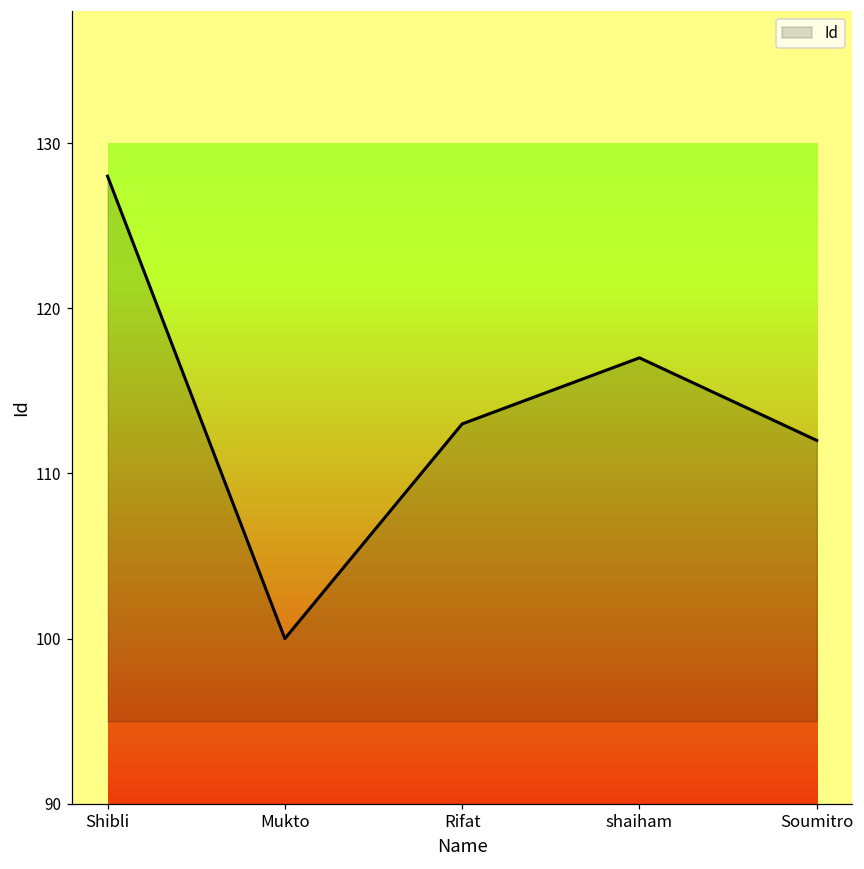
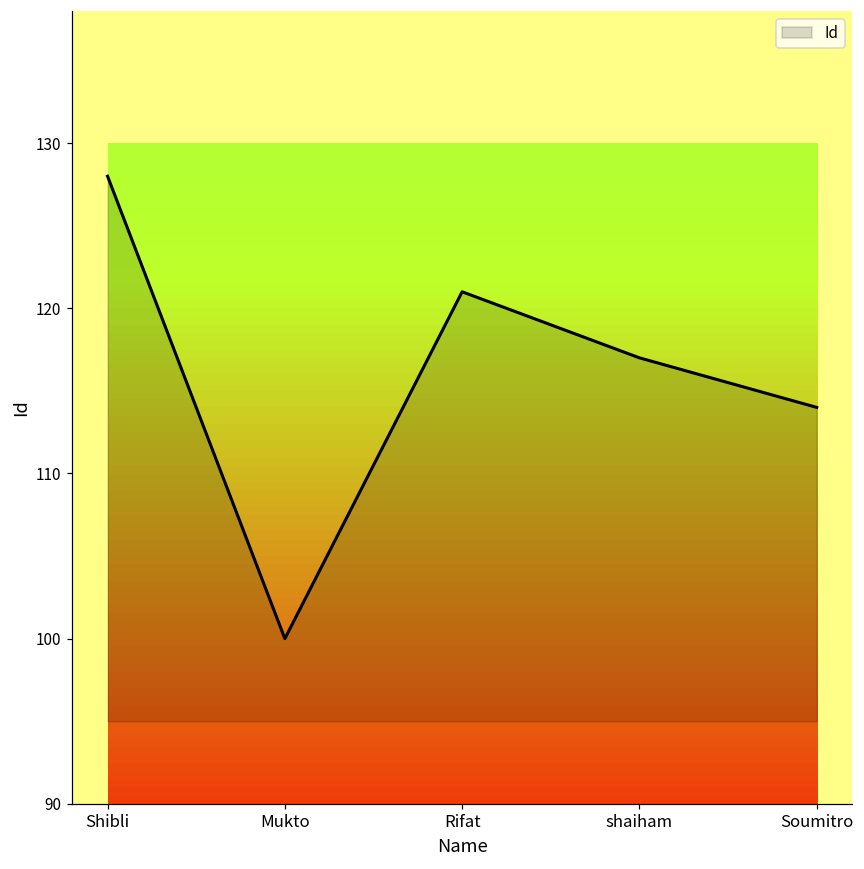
Rifat: 113 -> 121
Soumitro: 112 -> 114
